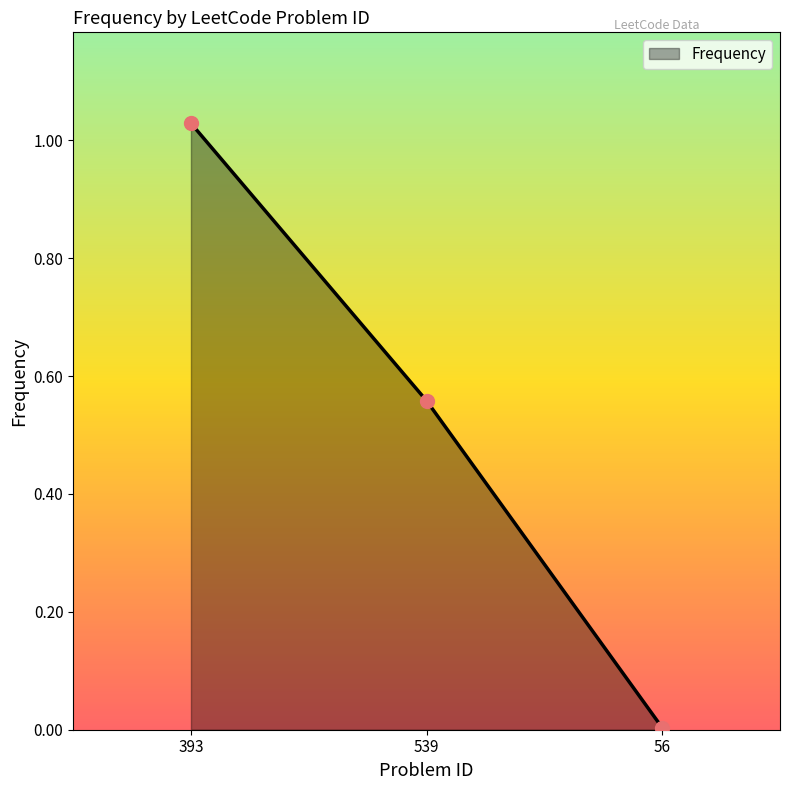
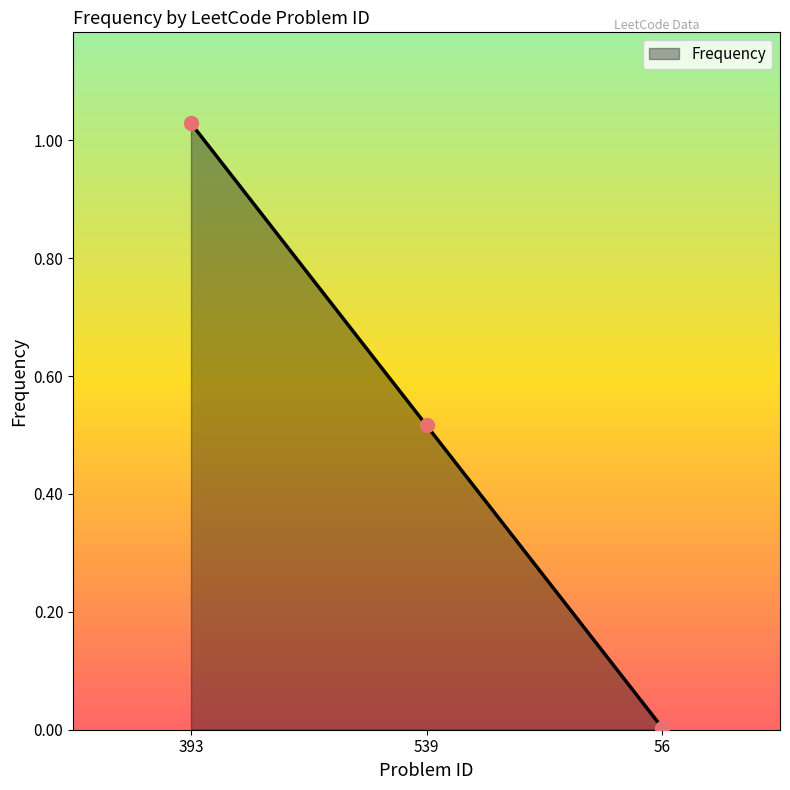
539: 0.56 -> 0.52
